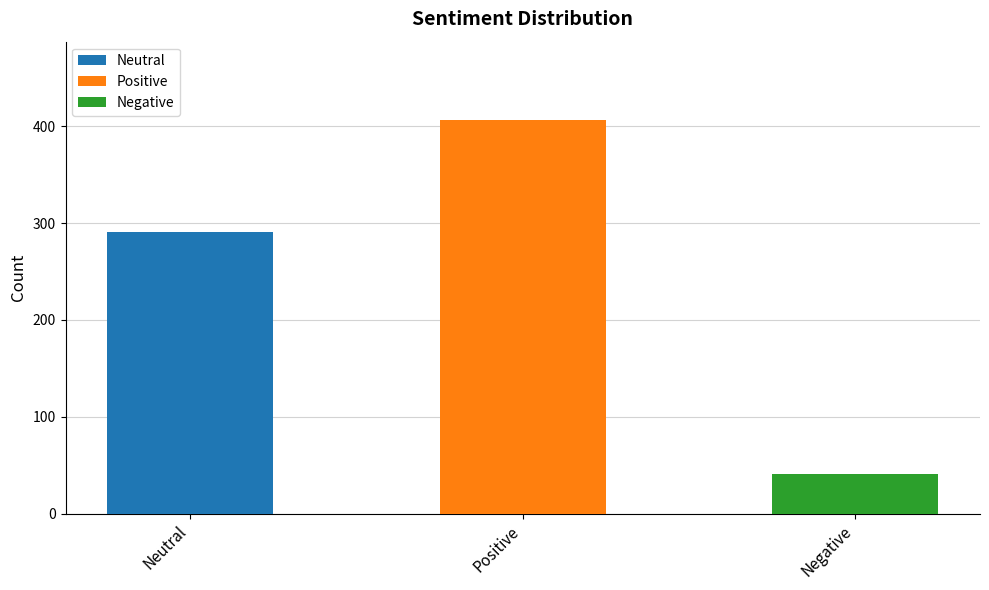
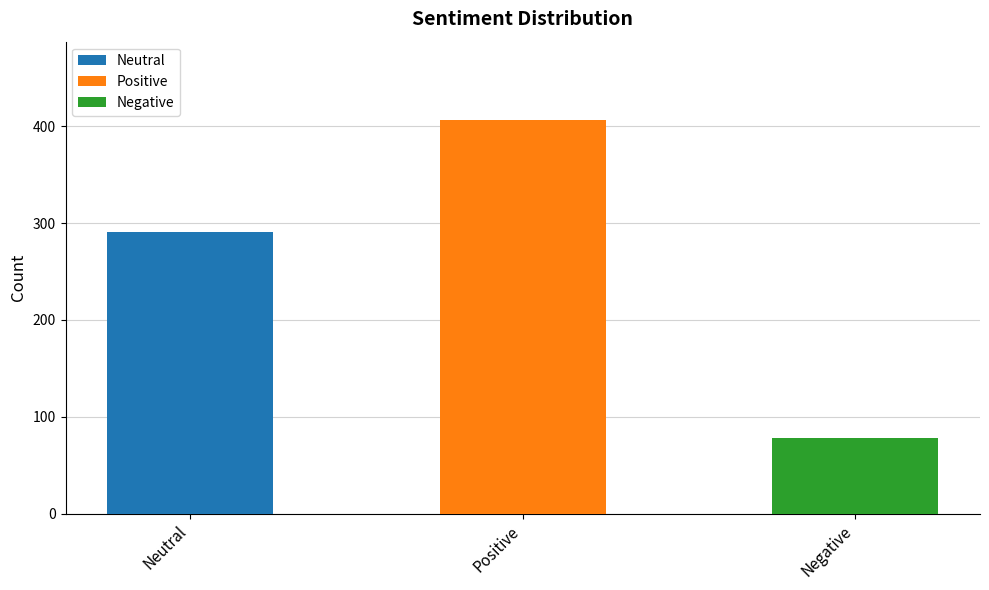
Negative: 40 -> 80
